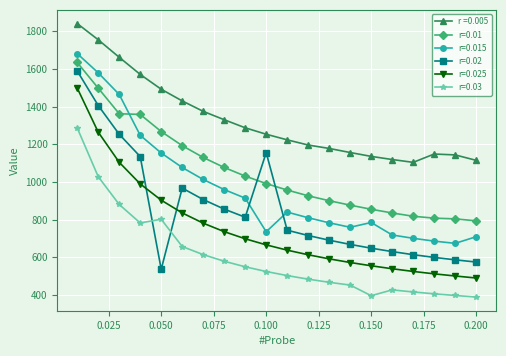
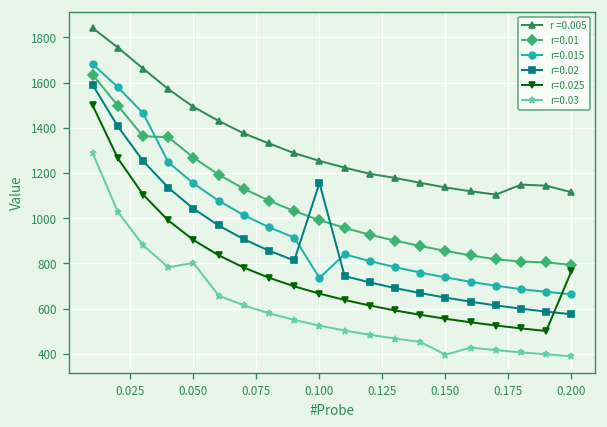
r=0.02, 0.050: 540 -> 1040
r=0.015, 0.150: 790 -> 740
r=0.015, 0.200: 710 -> 660
r=0.025, 0.200: 490 -> 770
